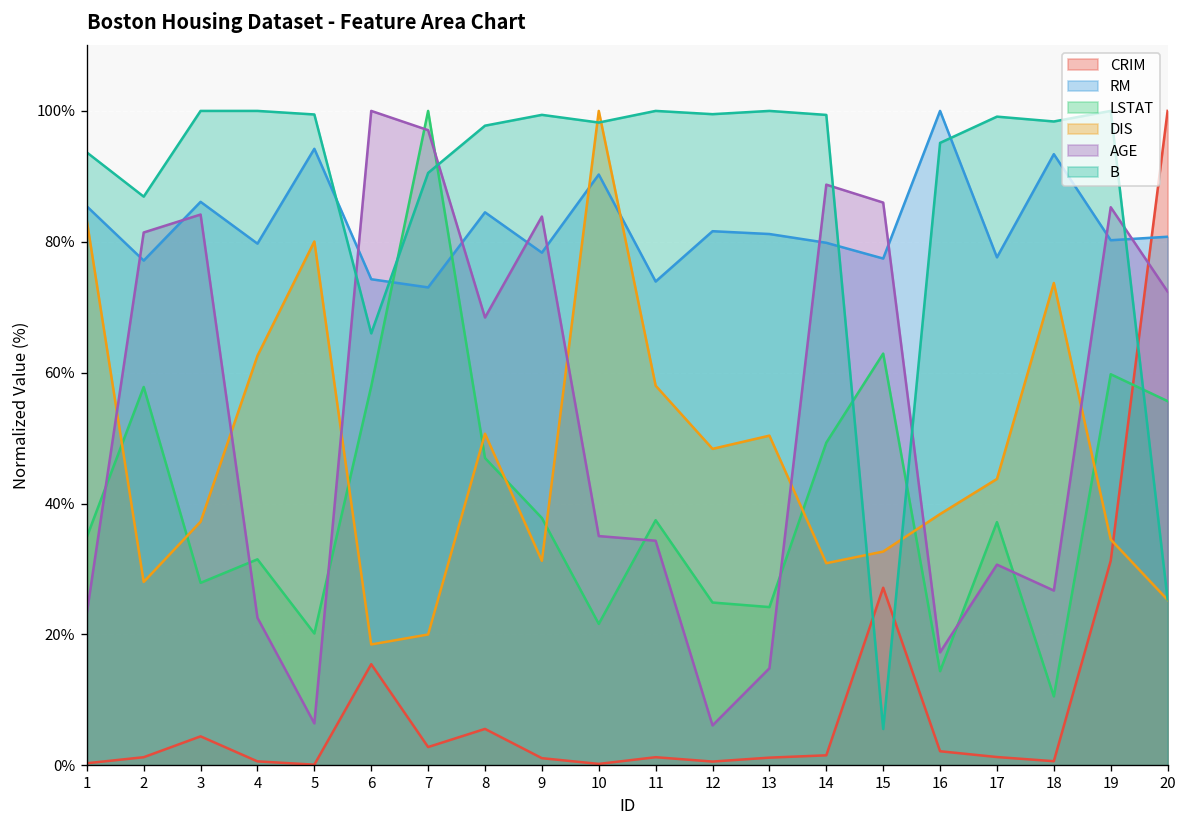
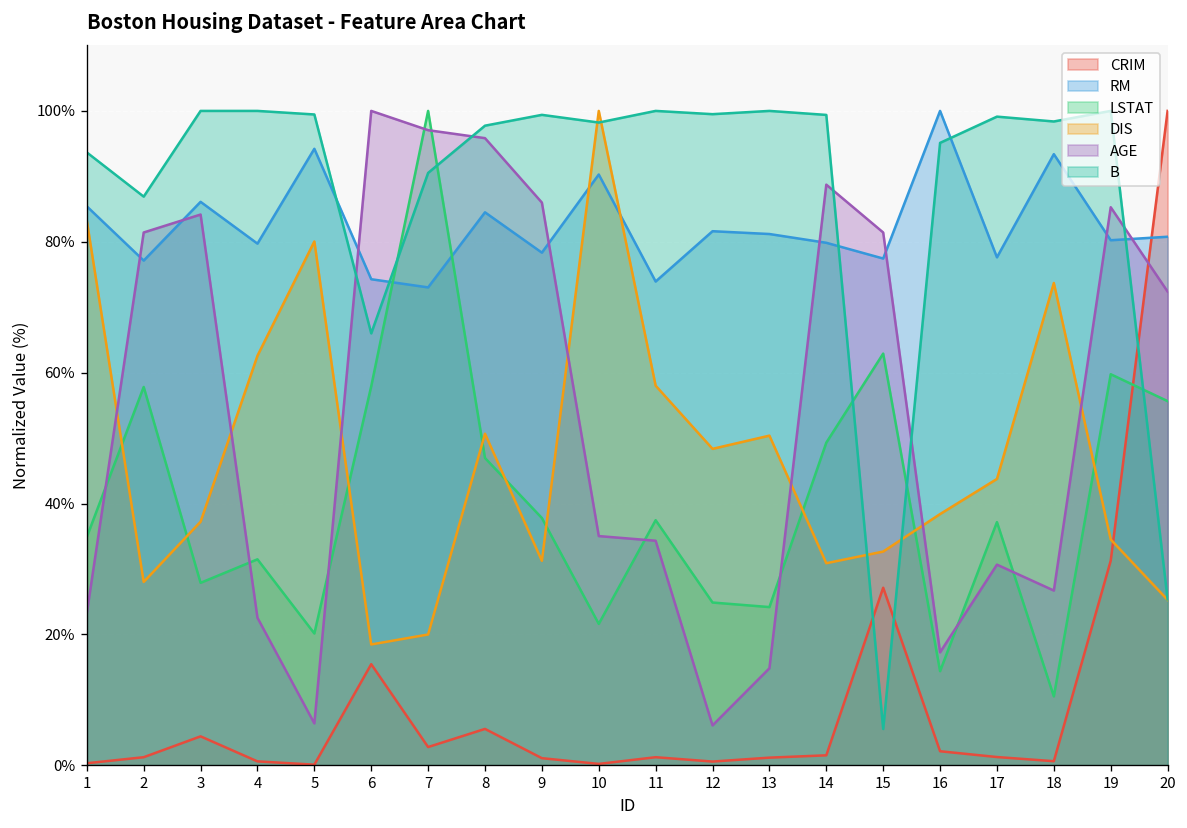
AGE, 8: 68% -> 96%
AGE, 9: 84% -> 86%
AGE, 15: 86% -> 81%
